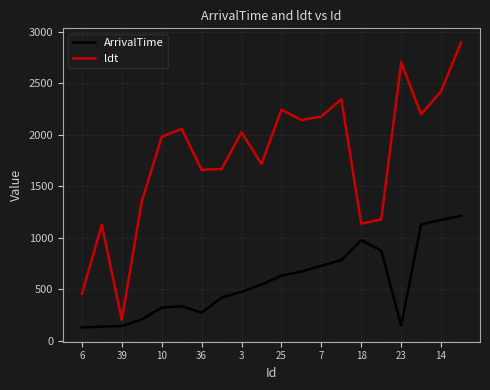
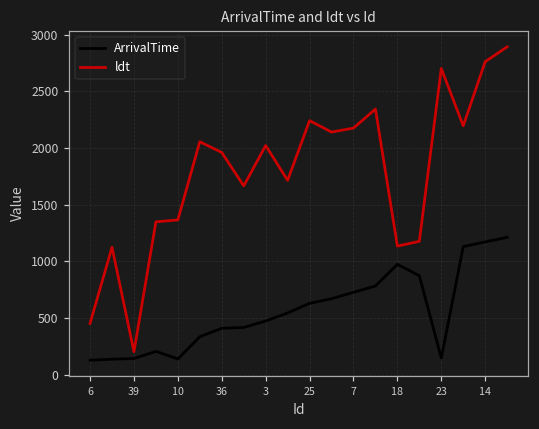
ArrivalTime, 10: 320 -> 140
ldt, 10: 1980 -> 1370
ArrivalTime, 36: 270 -> 410
ldt, 36: 1660 -> 1960
ldt, 14: 2420 -> 2760
